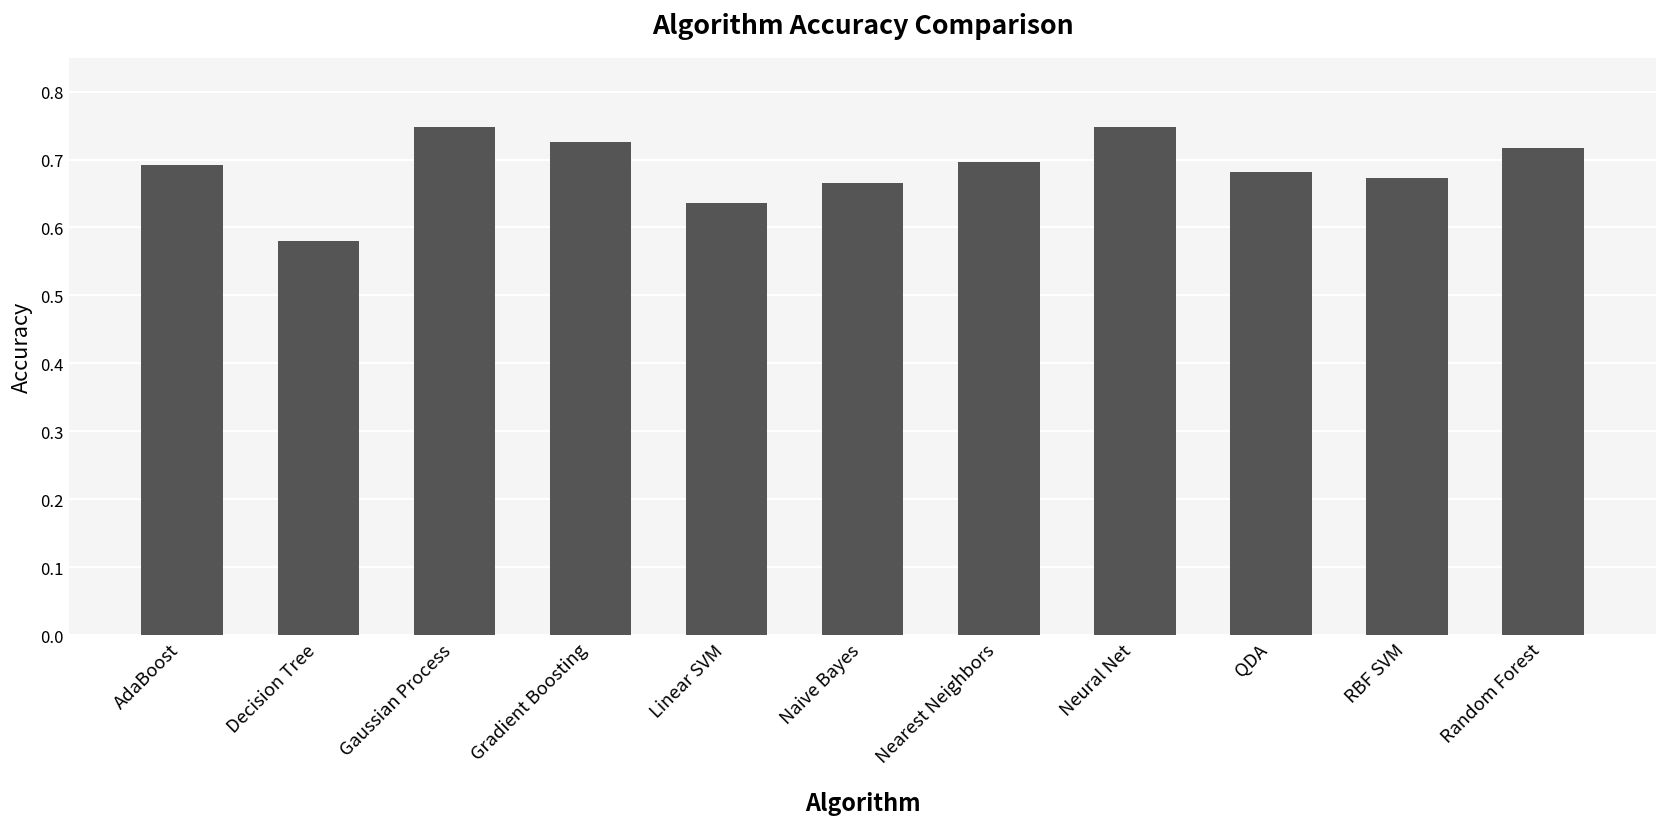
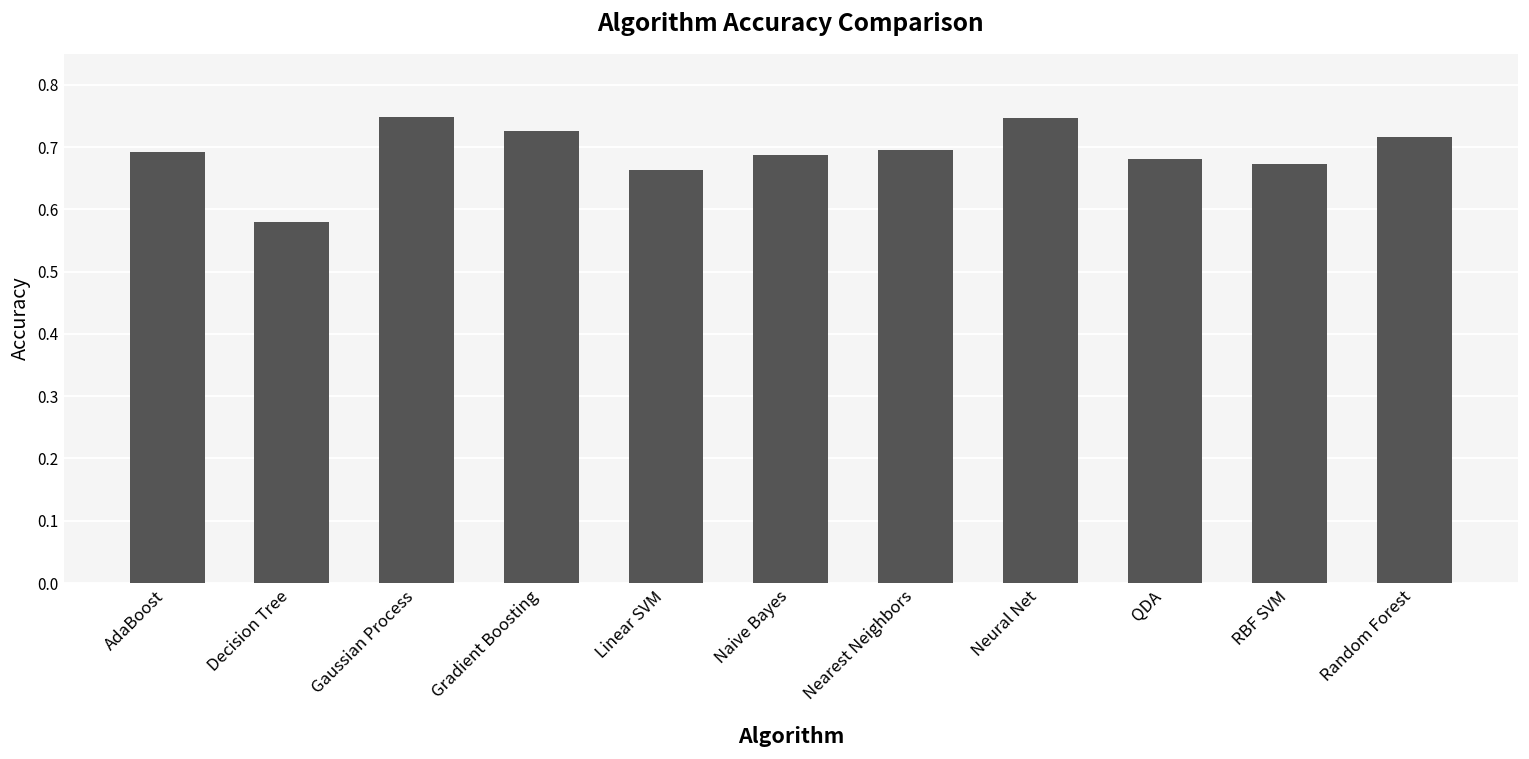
Linear SVM: 0.64 -> 0.66
Naive Bayes: 0.67 -> 0.69
